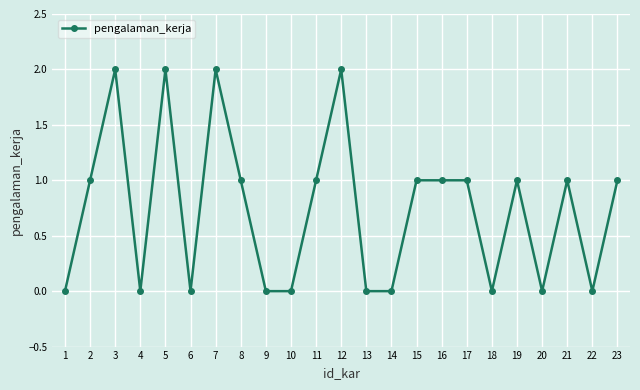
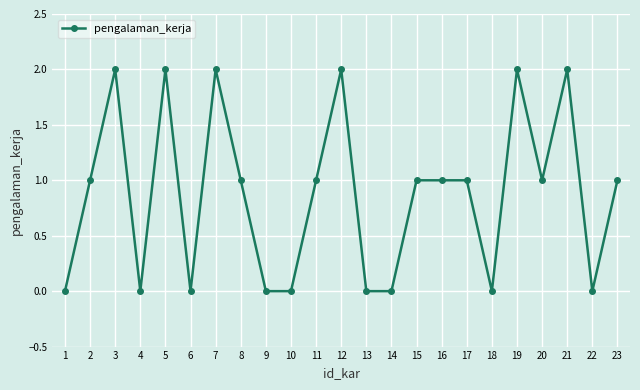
19: 1 -> 2
20: 0 -> 1
21: 1 -> 2
